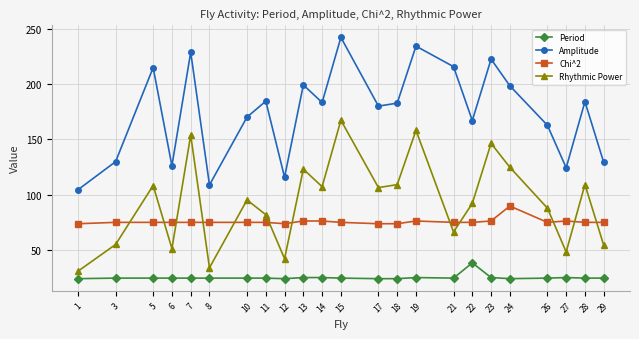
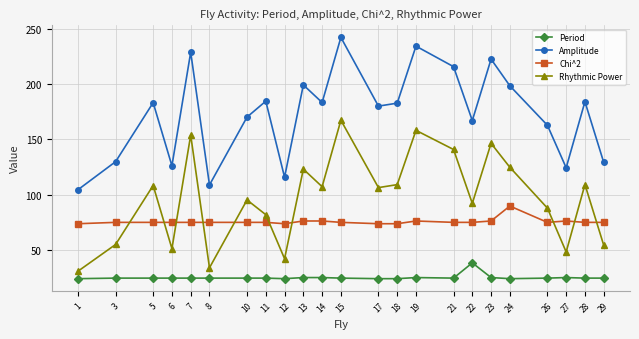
Amplitude, 5: 215 -> 183
Rhythmic Power, 21: 66 -> 141
